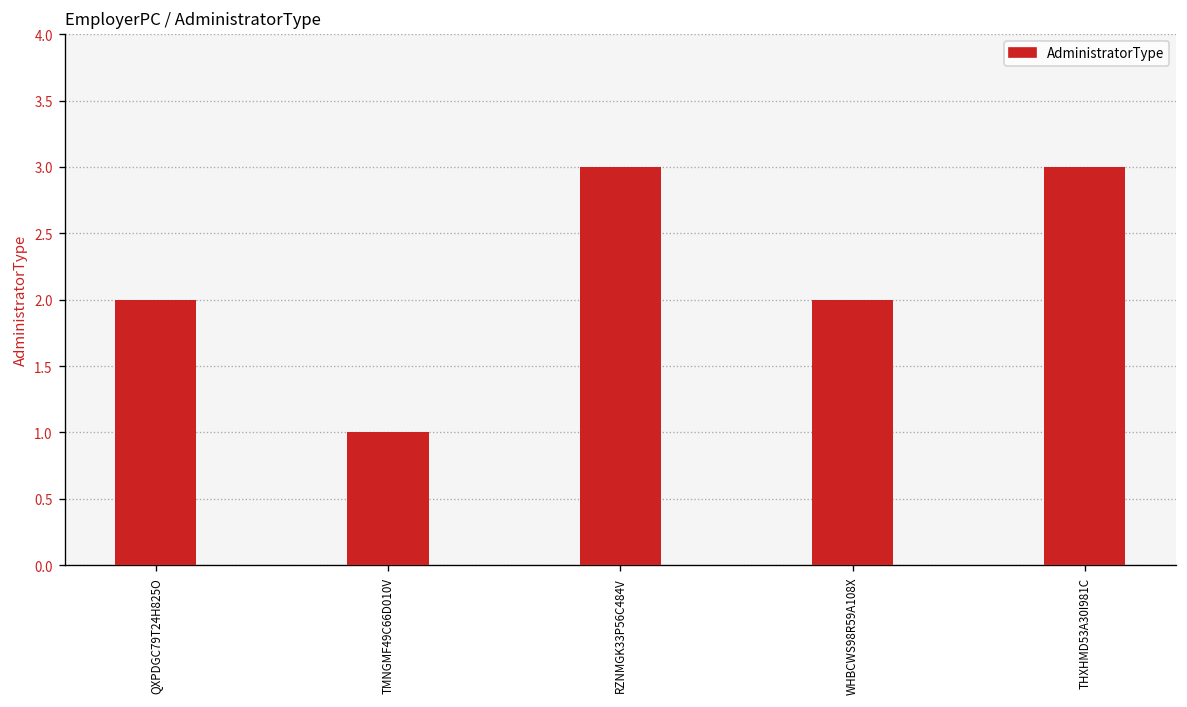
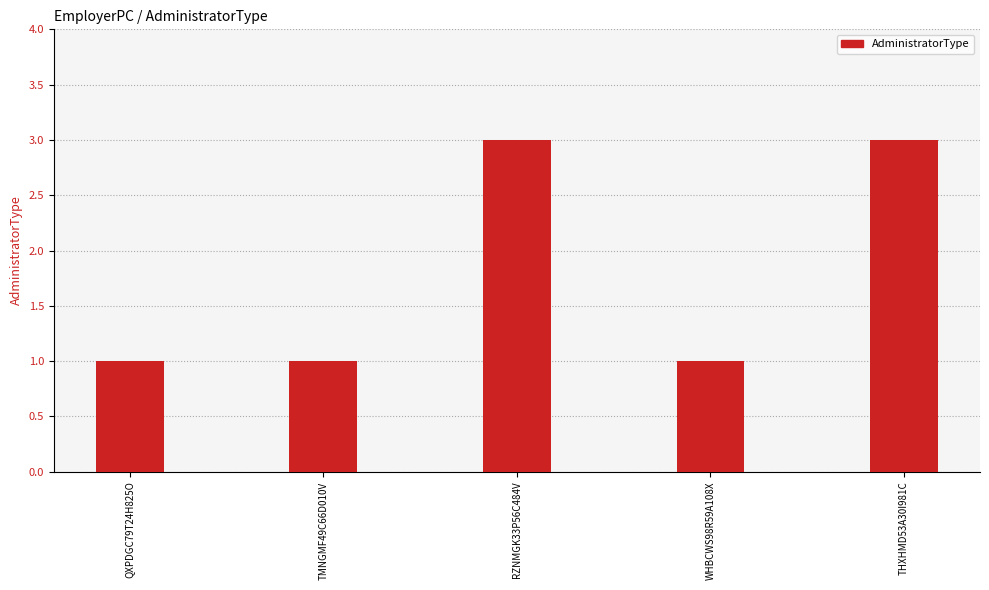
QXPDGC79T24H825O: 2 -> 1
WHBCWS98R59A108X: 2 -> 1
